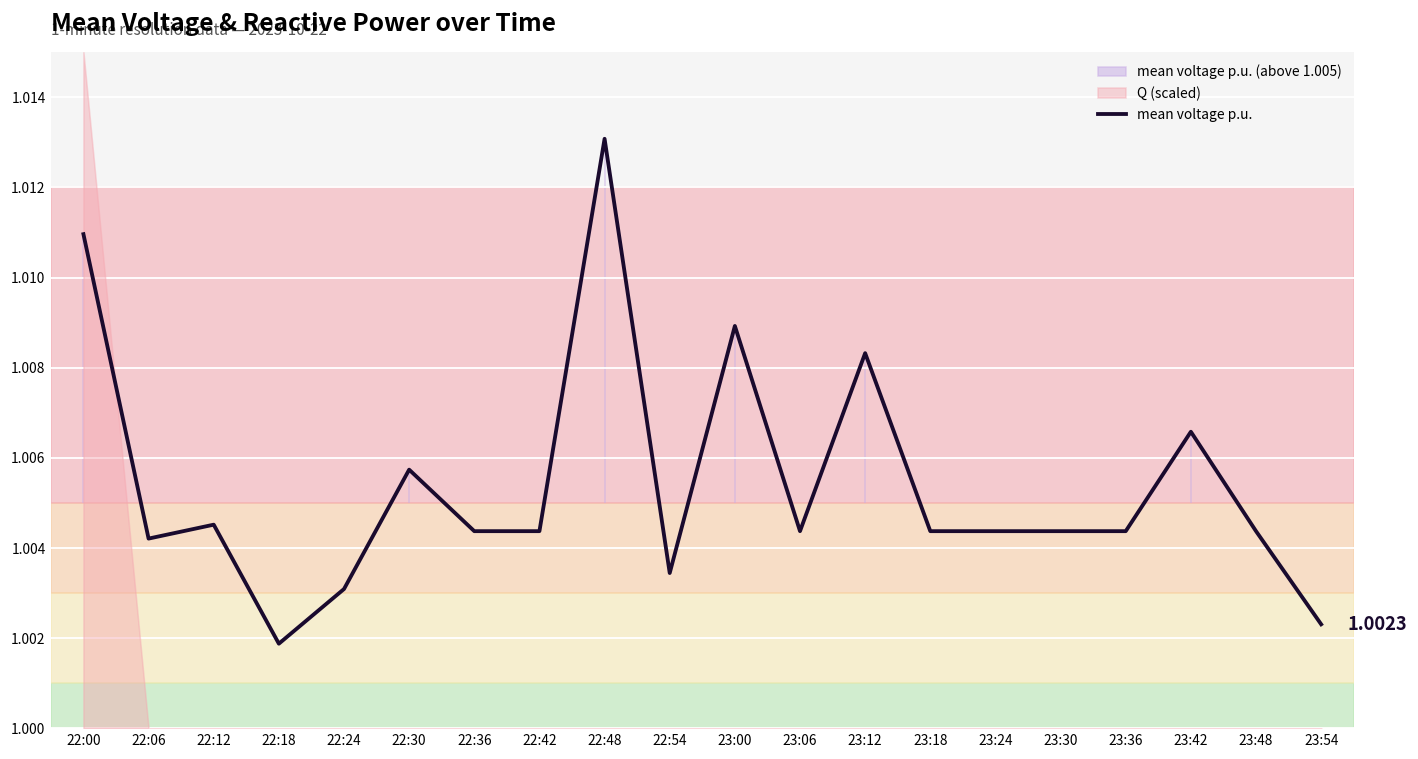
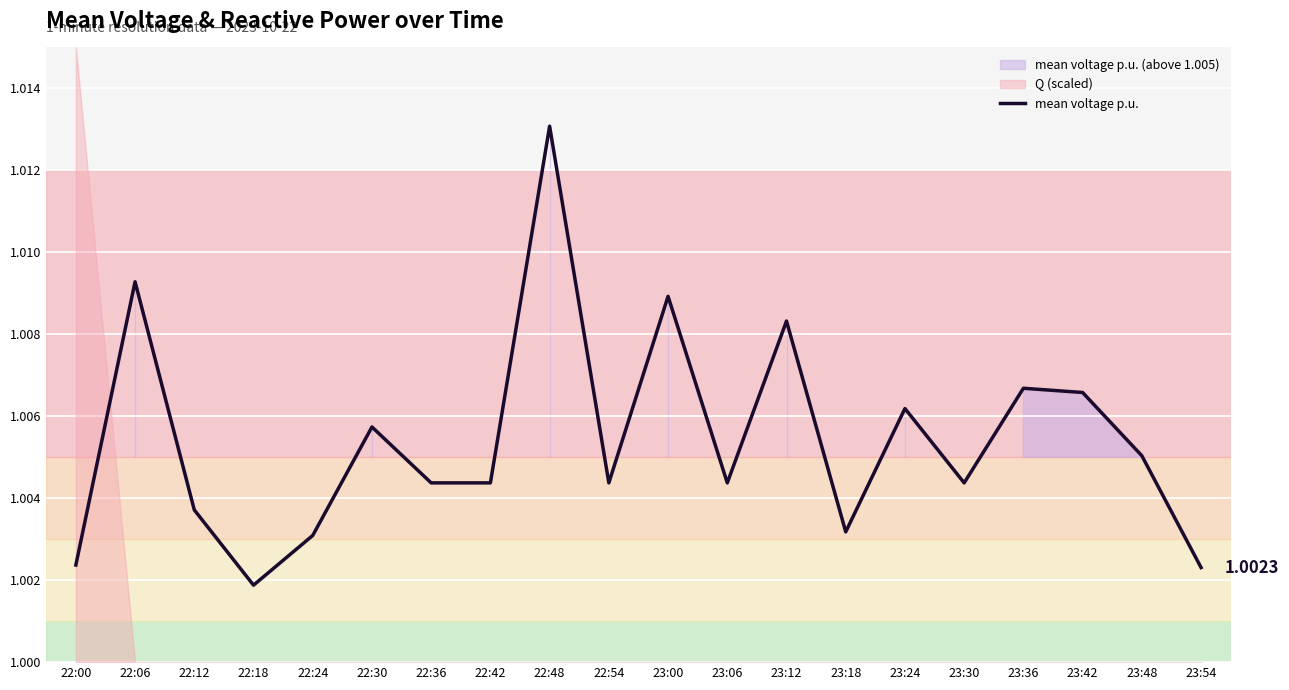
mean voltage p.u., 22:00: 1.0110 -> 1.0024
mean voltage p.u., 22:06: 1.0042 -> 1.0093
mean voltage p.u., 22:12: 1.0045 -> 1.0037
mean voltage p.u., 22:54: 1.0034 -> 1.0044
mean voltage p.u., 23:18: 1.0044 -> 1.0032
mean voltage p.u., 23:24: 1.0044 -> 1.0062
mean voltage p.u., 23:36: 1.0044 -> 1.0067
mean voltage p.u., 23:48: 1.0044 -> 1.0050
